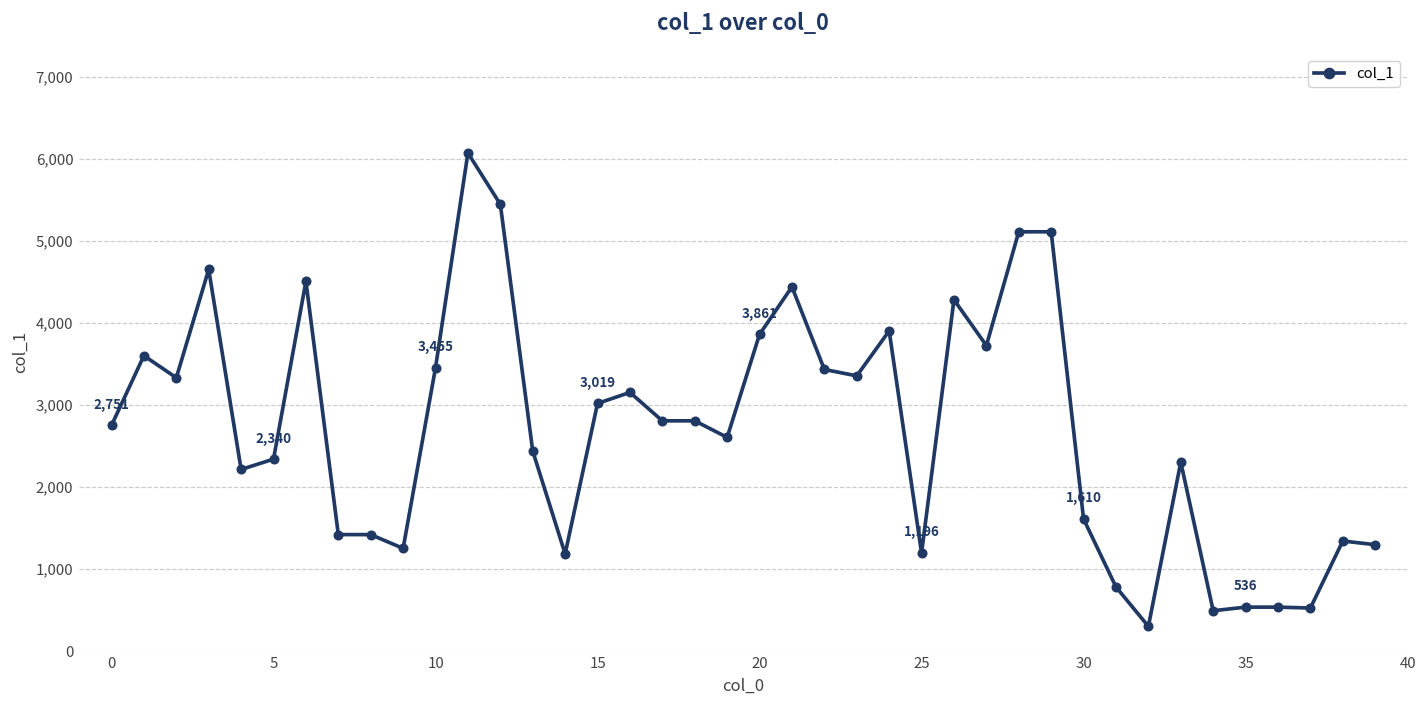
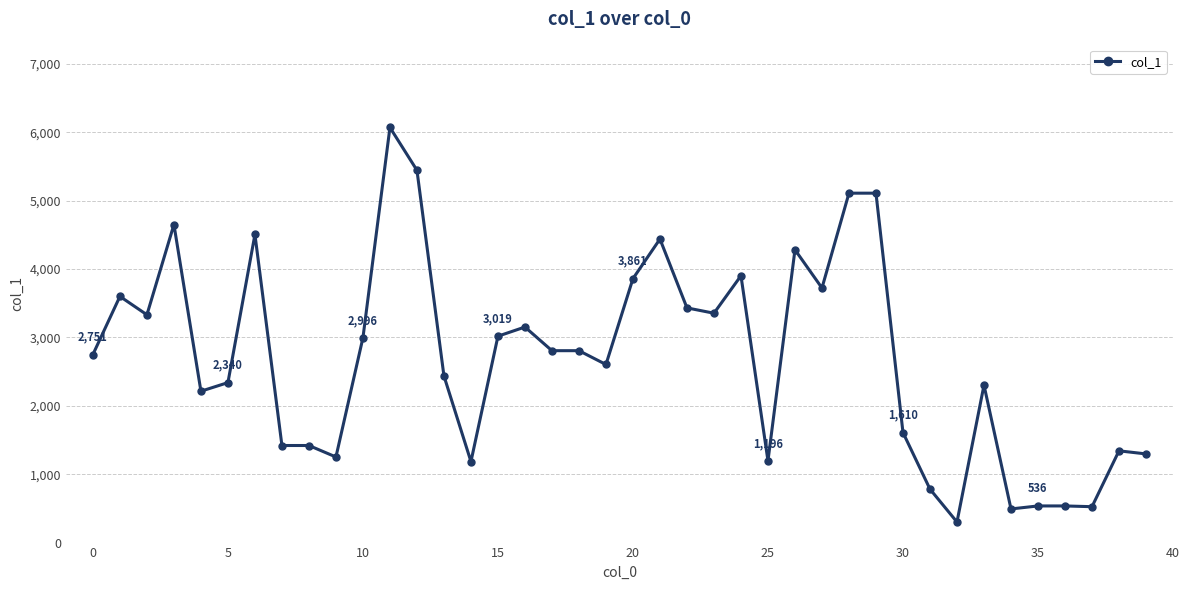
10: 3,455 -> 2,996
